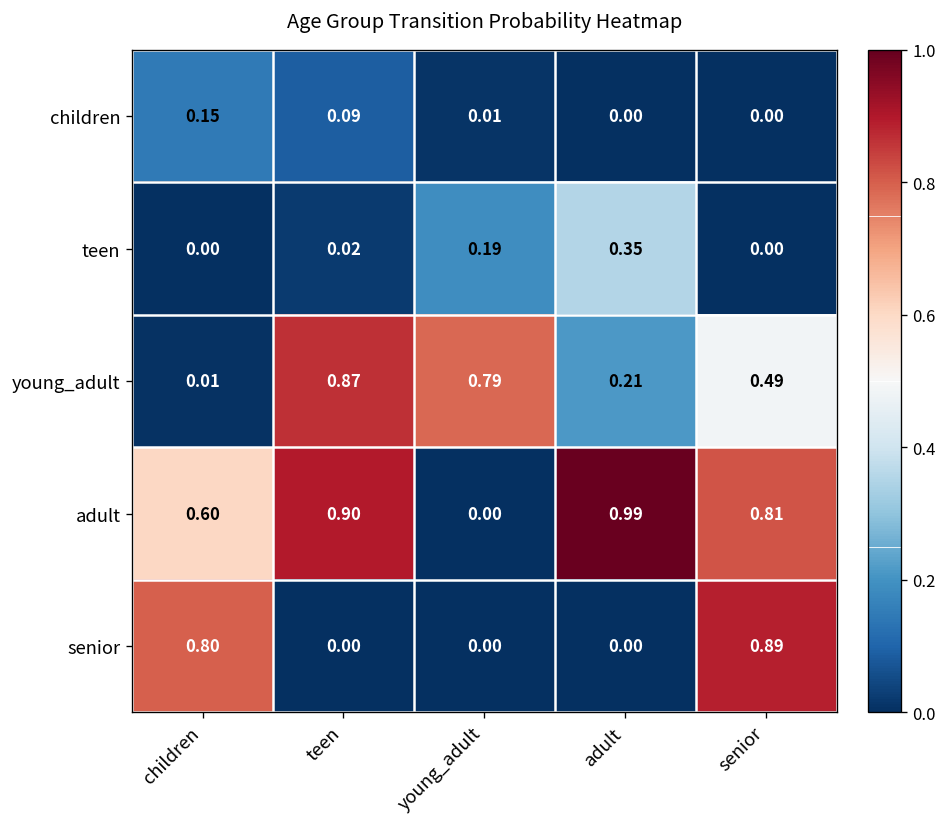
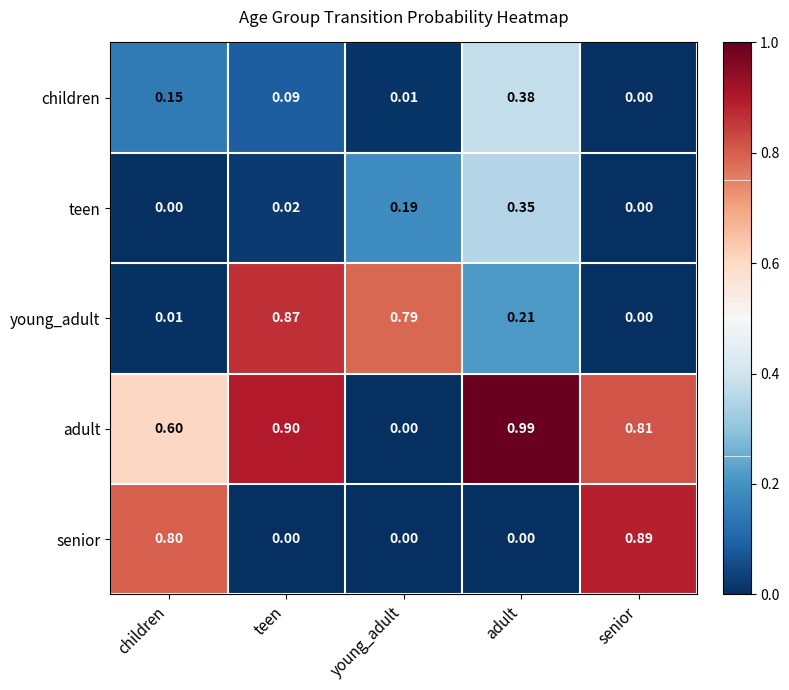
children, adult: 0.00 -> 0.38
young_adult, senior: 0.49 -> 0.00
